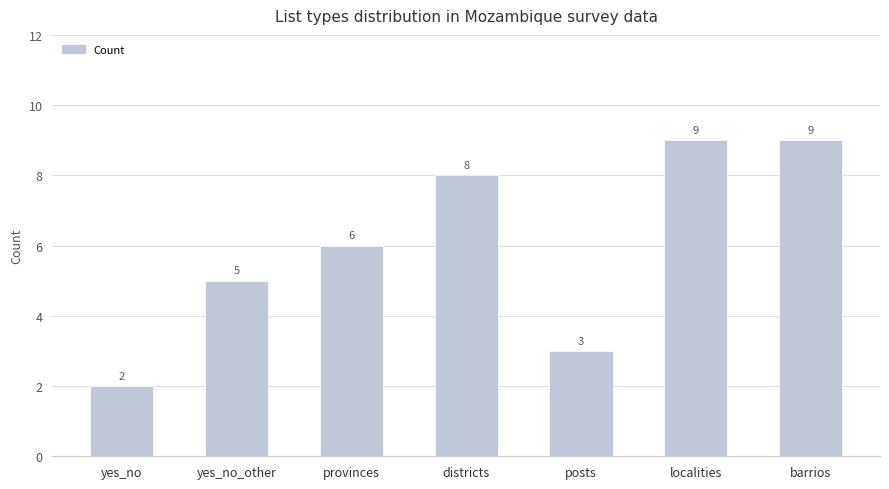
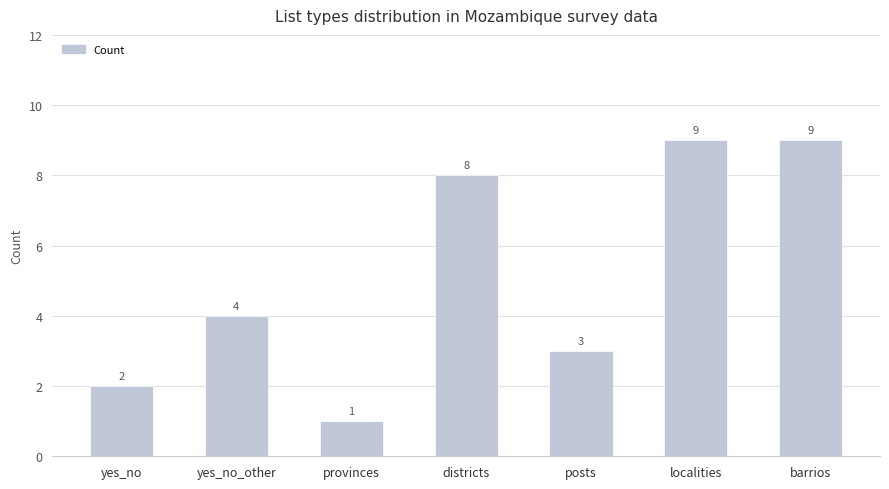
yes_no_other: 5 -> 4
provinces: 6 -> 1
